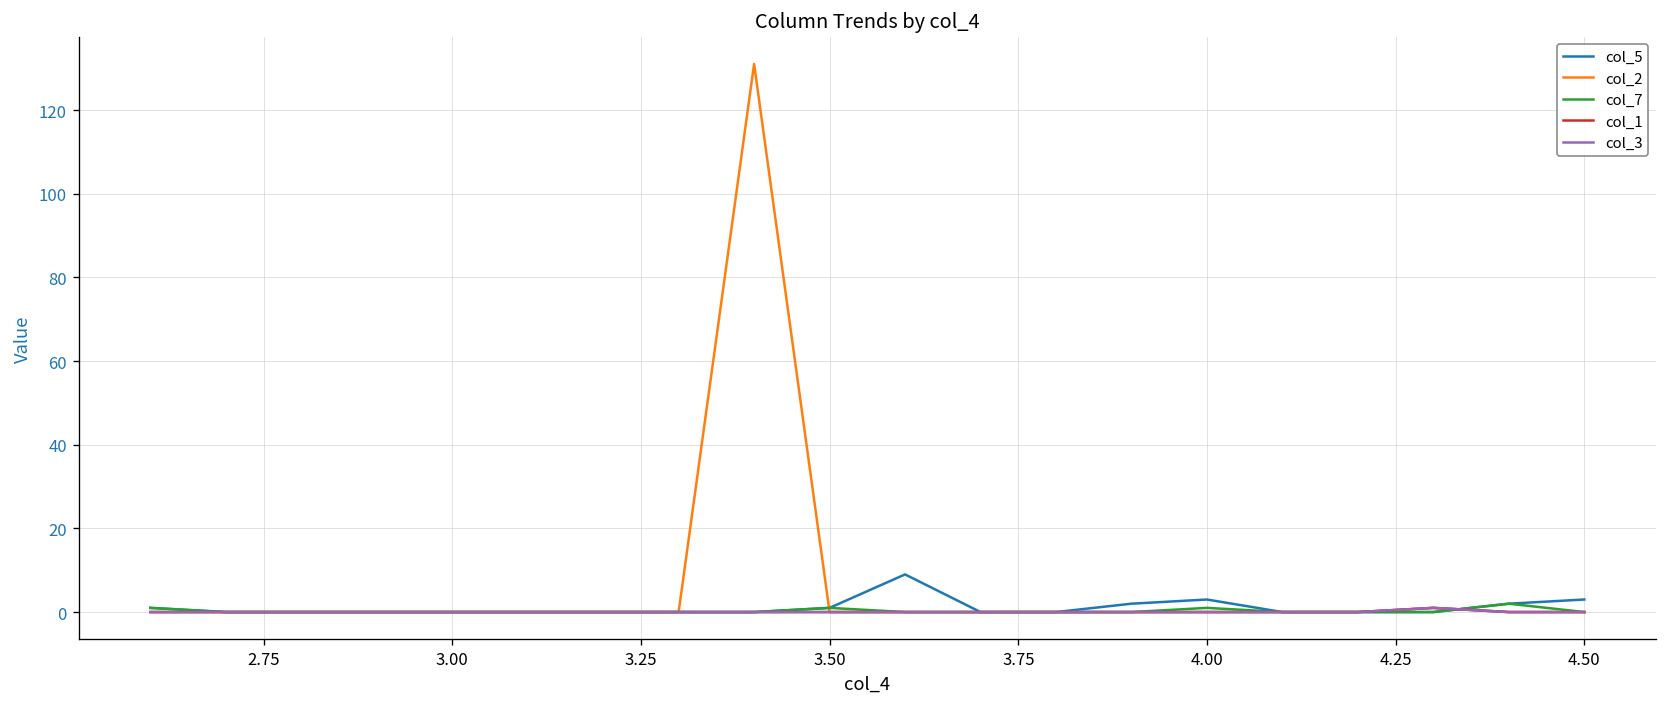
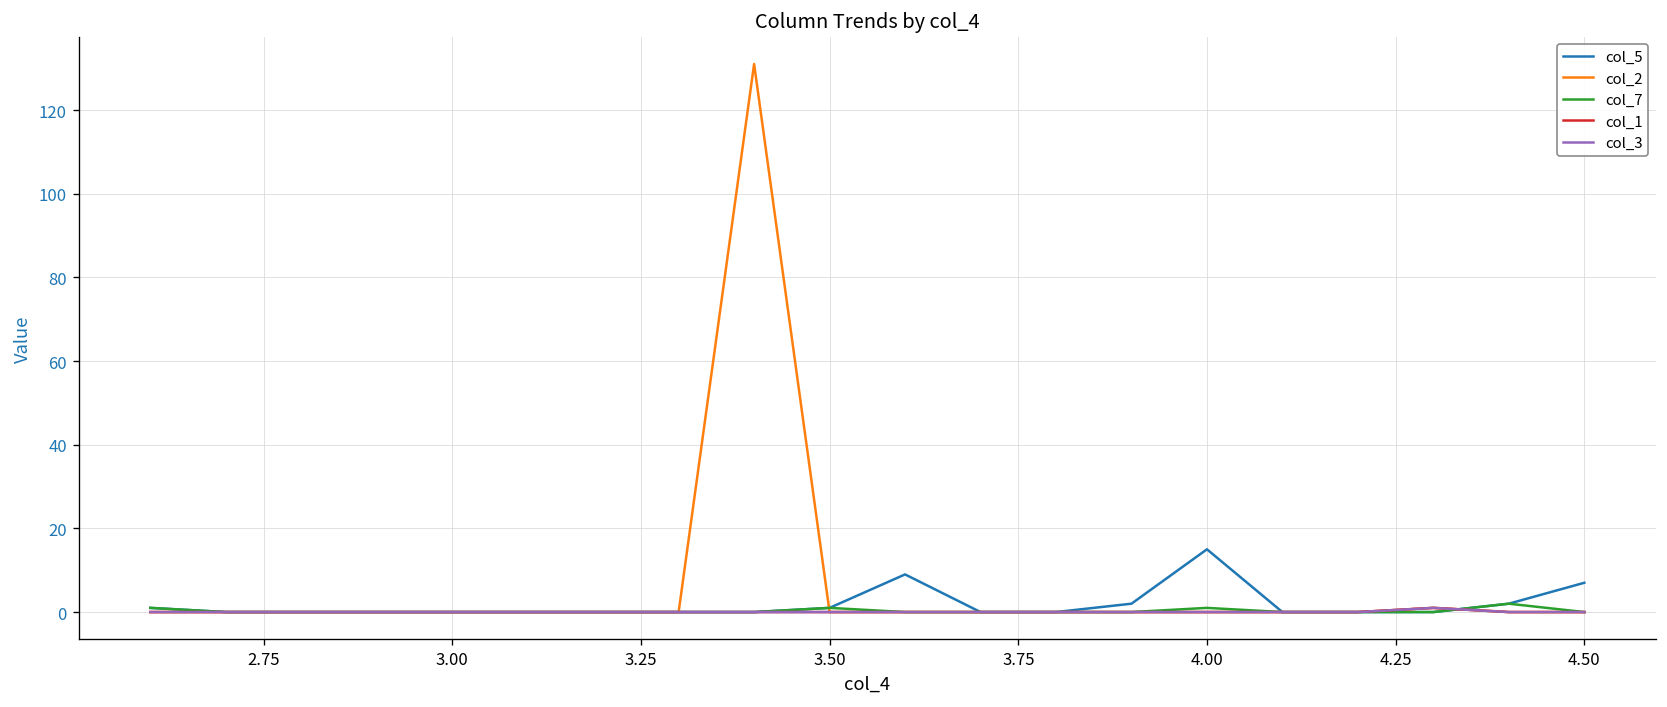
col_5, 4.00: 3 -> 15
col_5, 4.50: 3 -> 7
